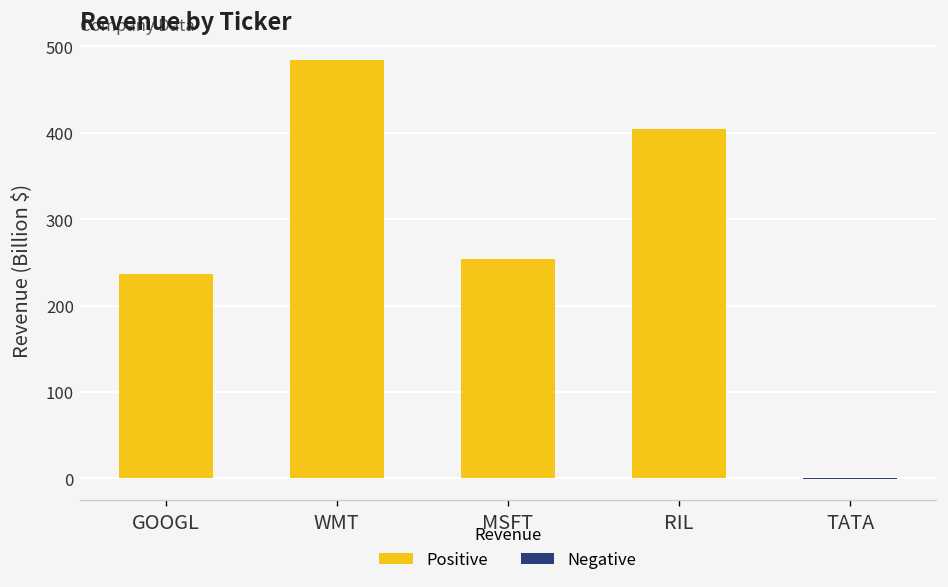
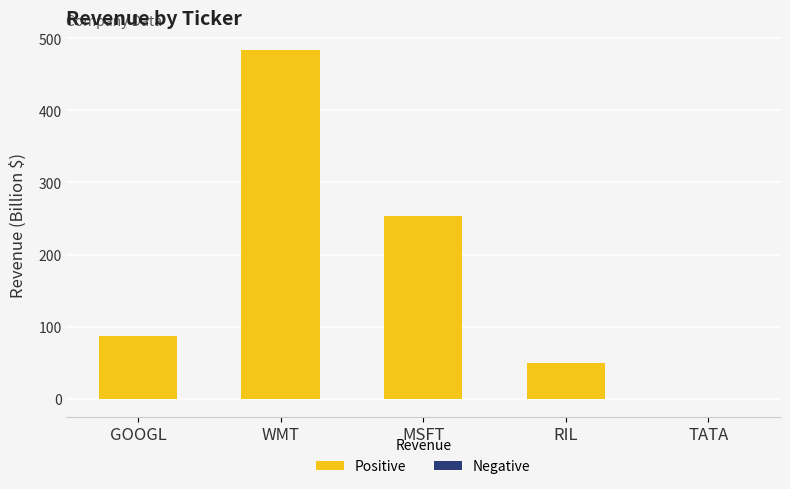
GOOGL: 240 -> 90
RIL: 400 -> 50
